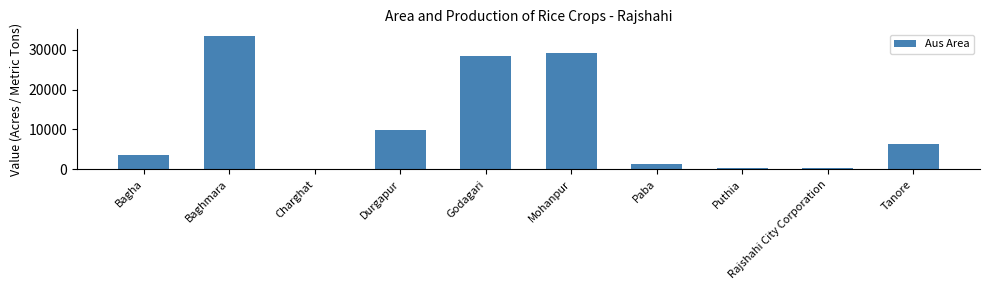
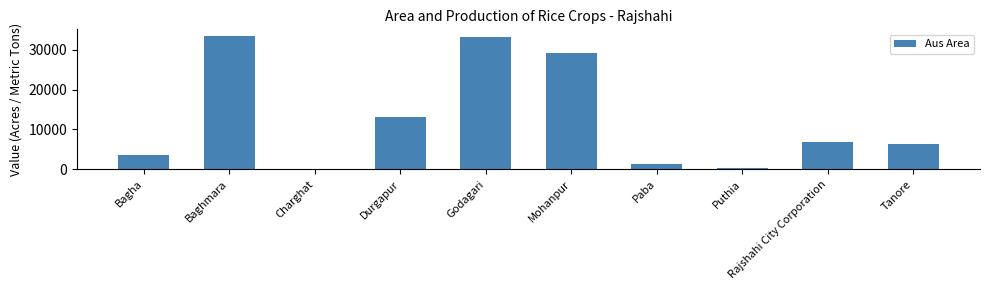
Durgapur: 10000 -> 13000
Godagari: 29000 -> 33000
Rajshahi City Corporation: 0 -> 7000
